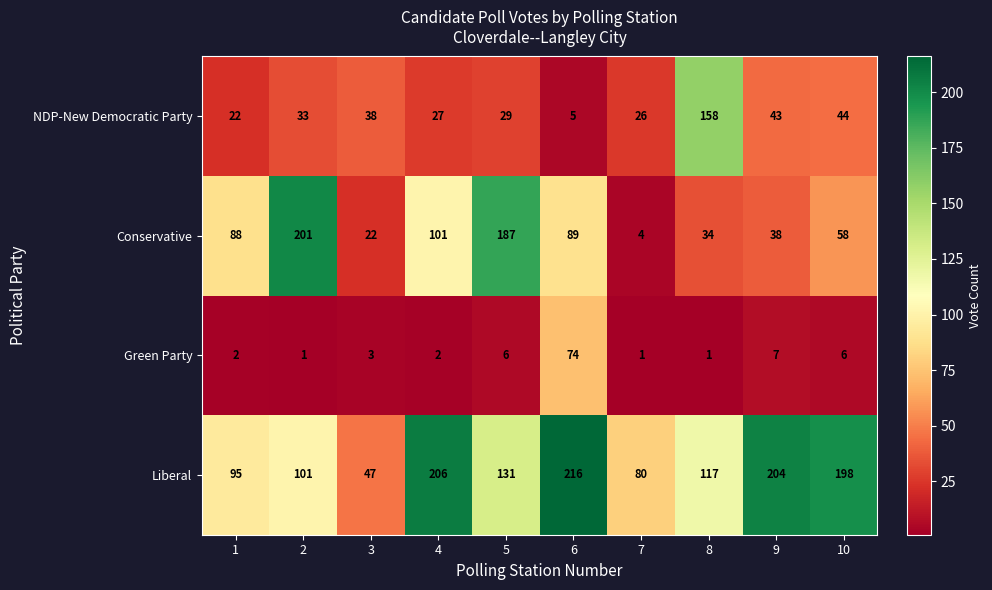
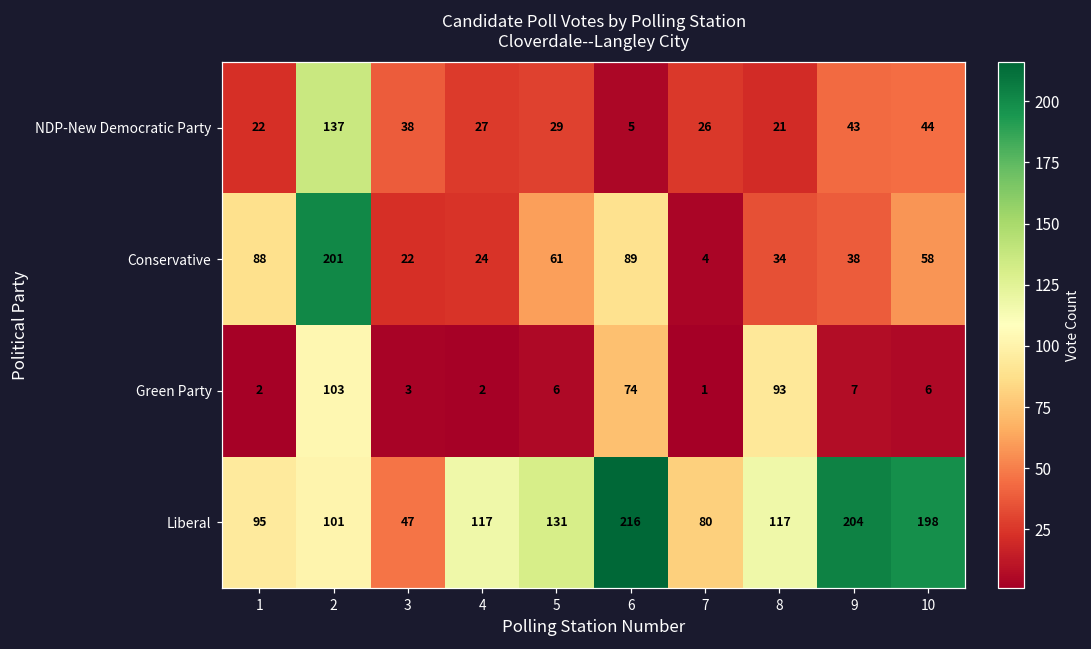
NDP-New Democratic Party, 2: 33 -> 137
NDP-New Democratic Party, 8: 158 -> 21
Conservative, 4: 101 -> 24
Conservative, 5: 187 -> 61
Green Party, 2: 1 -> 103
Green Party, 8: 1 -> 93
Liberal, 4: 206 -> 117
